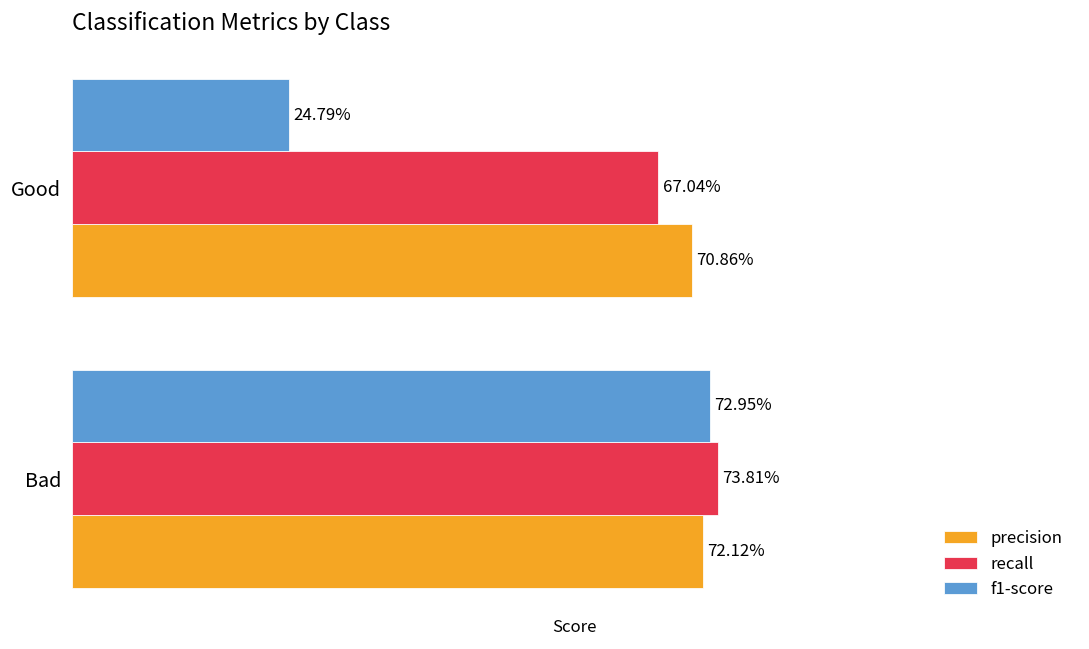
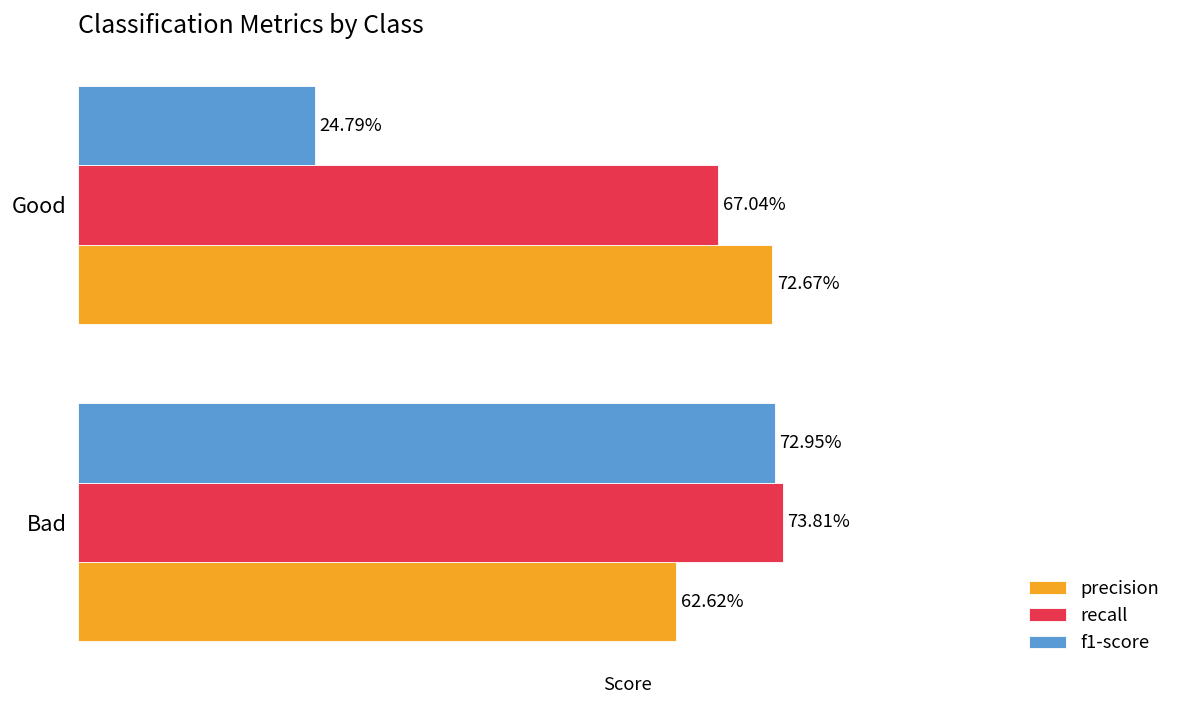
precision, Good: 70.86% -> 72.67%
precision, Bad: 72.12% -> 62.62%
